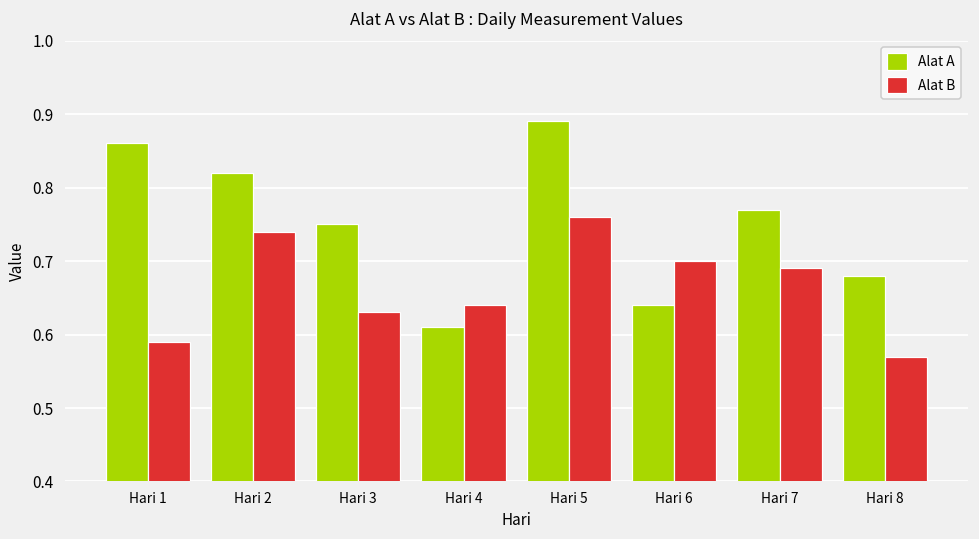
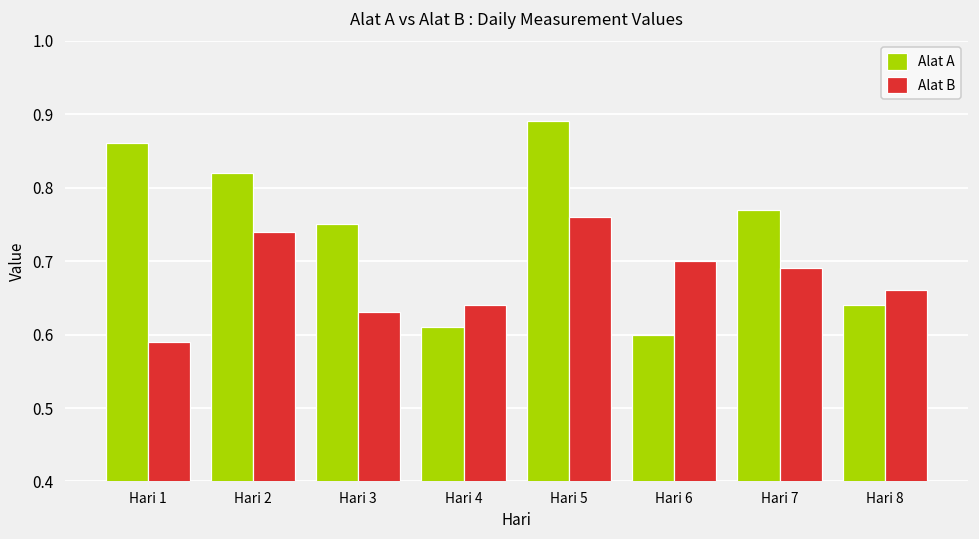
Alat A, Hari 6: 0.64 -> 0.60
Alat A, Hari 8: 0.68 -> 0.64
Alat B, Hari 8: 0.57 -> 0.66
